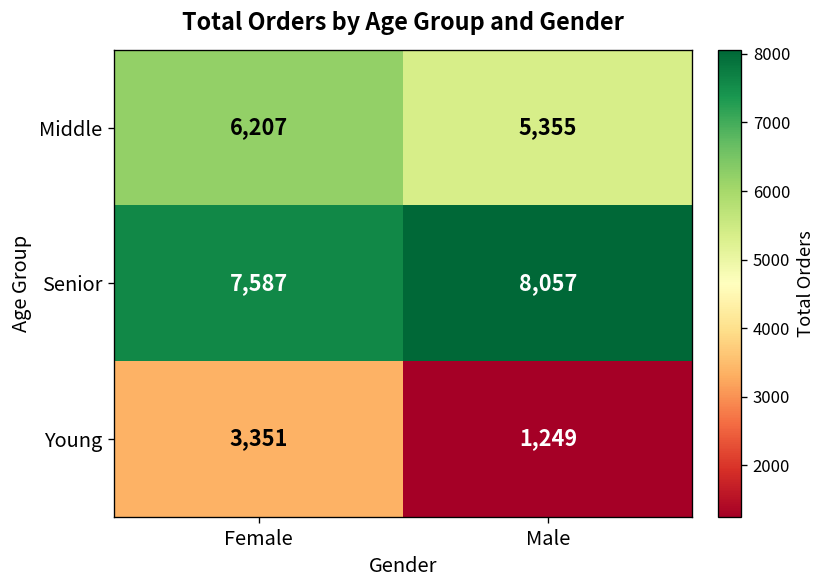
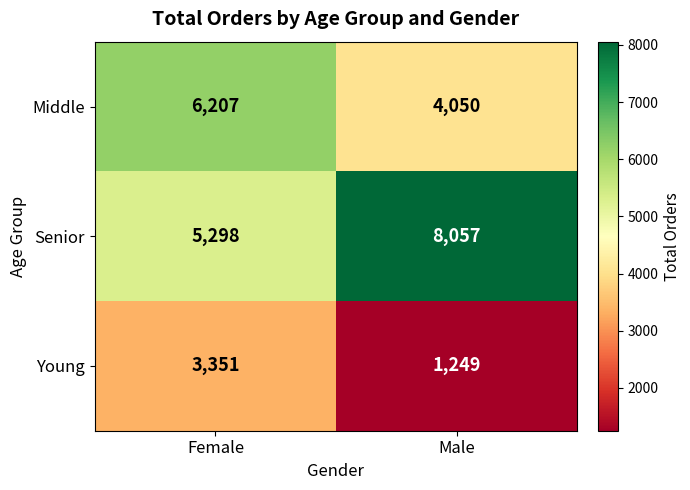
Middle, Male: 5,355 -> 4,050
Senior, Female: 7,587 -> 5,298
